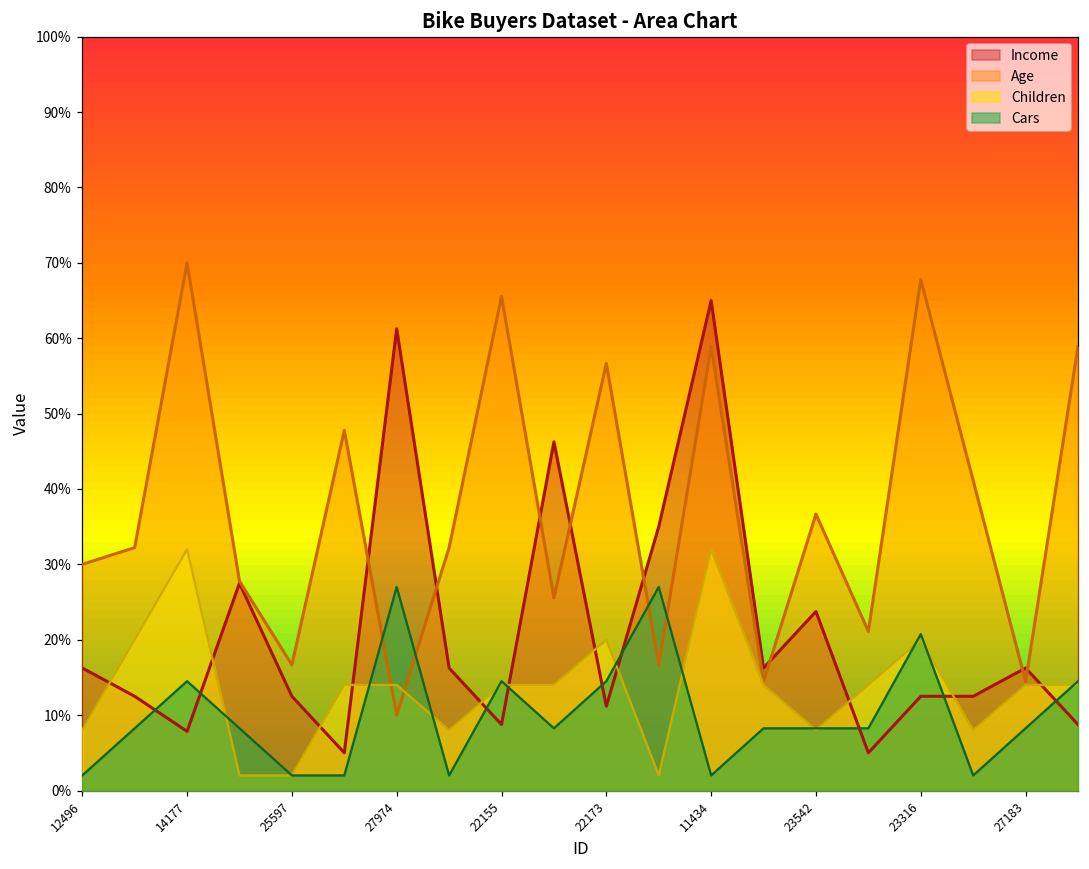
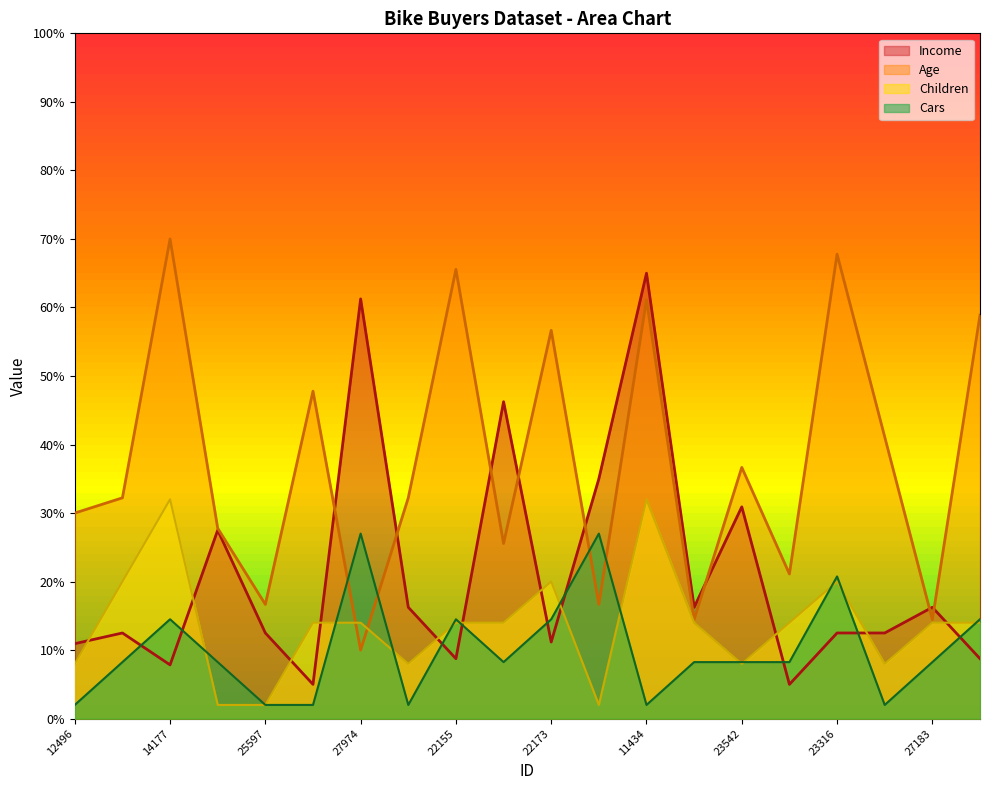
Income, 12496: 16% -> 11%
Age, 11434: 59% -> 61%
Income, 23542: 24% -> 31%
